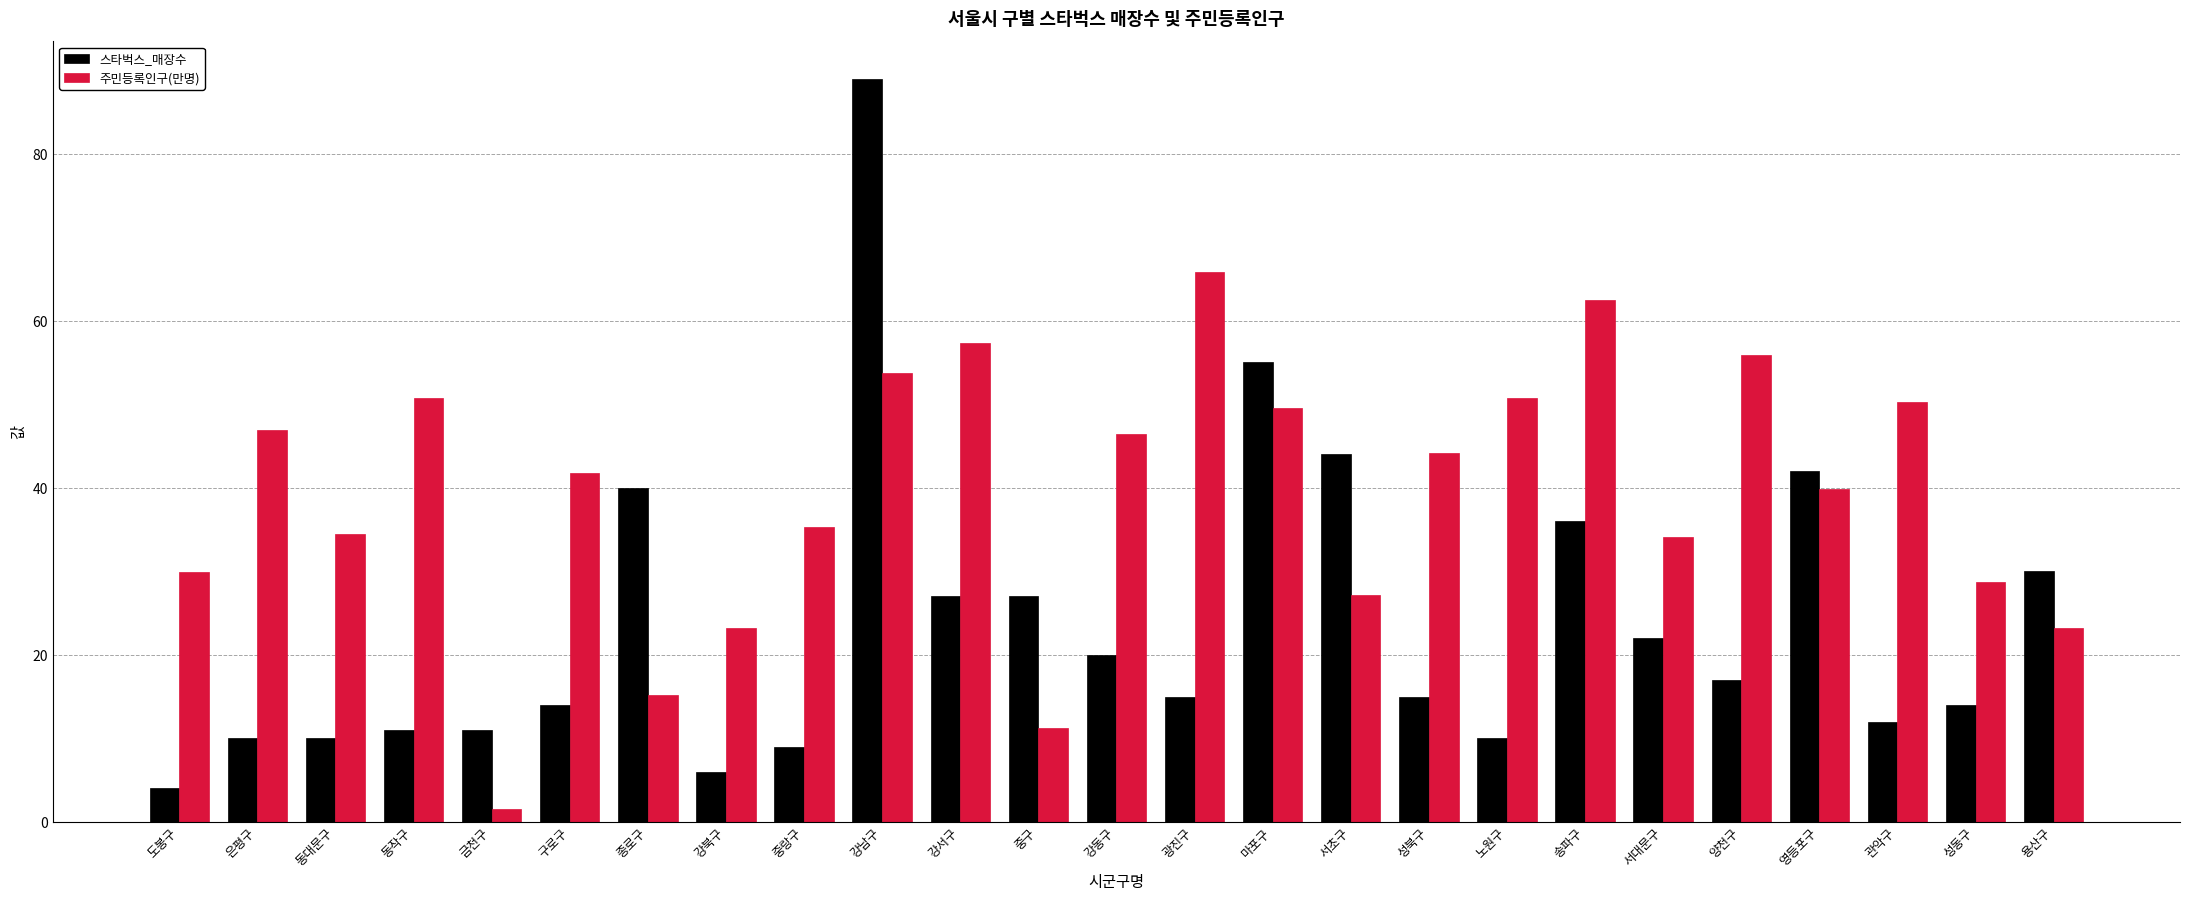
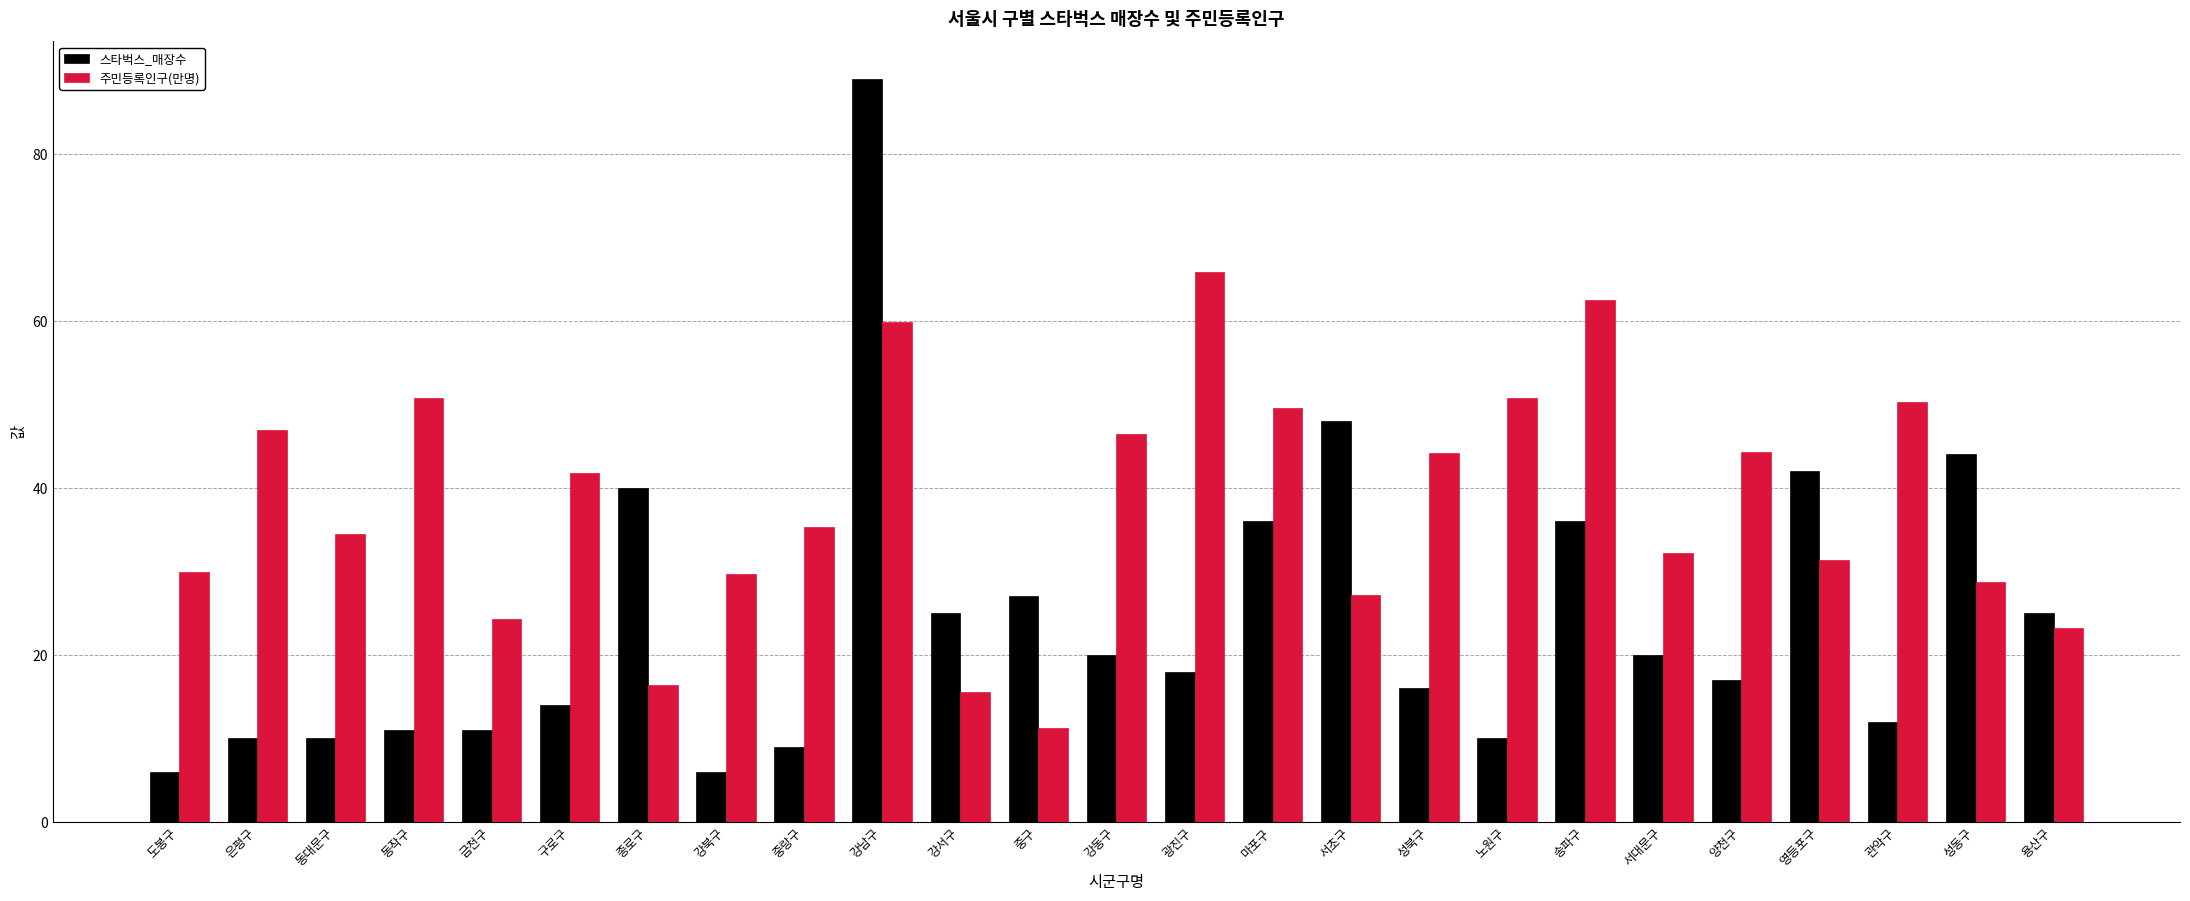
스타벅스_매장수, 도봉구: 4 -> 6
주민등록인구(만명), 금천구: 2 -> 24
주민등록인구(만명), 종로구: 15 -> 16
주민등록인구(만명), 강북구: 23 -> 30
주민등록인구(만명), 강남구: 54 -> 60
스타벅스_매장수, 강서구: 27 -> 25
주민등록인구(만명), 강서구: 57 -> 16
스타벅스_매장수, 광진구: 15 -> 18
스타벅스_매장수, 마포구: 55 -> 36
스타벅스_매장수, 서초구: 44 -> 48
스타벅스_매장수, 성북구: 15 -> 16
스타벅스_매장수, 서대문구: 22 -> 20
주민등록인구(만명), 서대문구: 34 -> 32
주민등록인구(만명), 양천구: 56 -> 44
주민등록인구(만명), 영등포구: 40 -> 31
스타벅스_매장수, 성동구: 14 -> 44
스타벅스_매장수, 용산구: 30 -> 25
